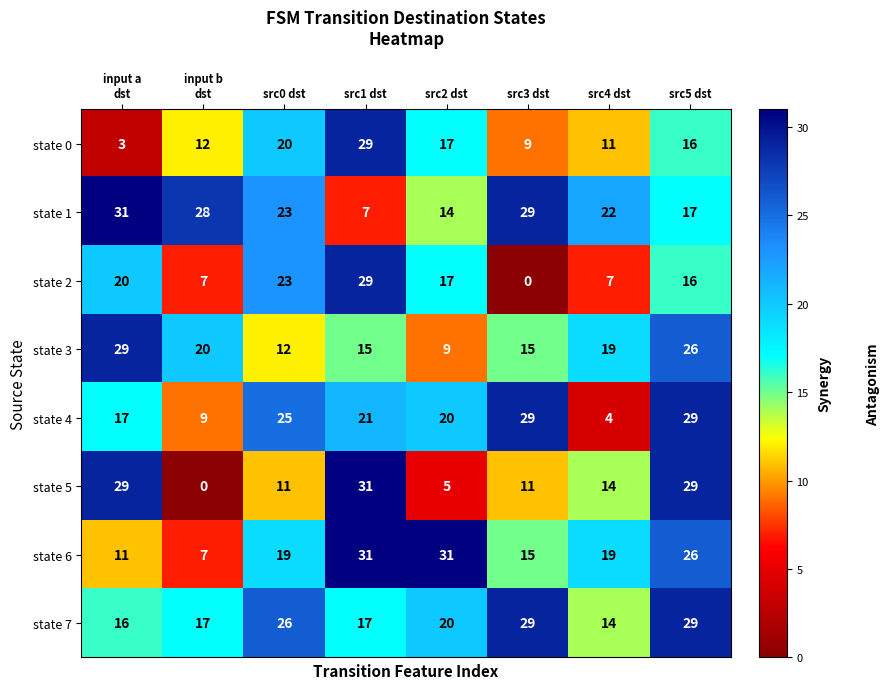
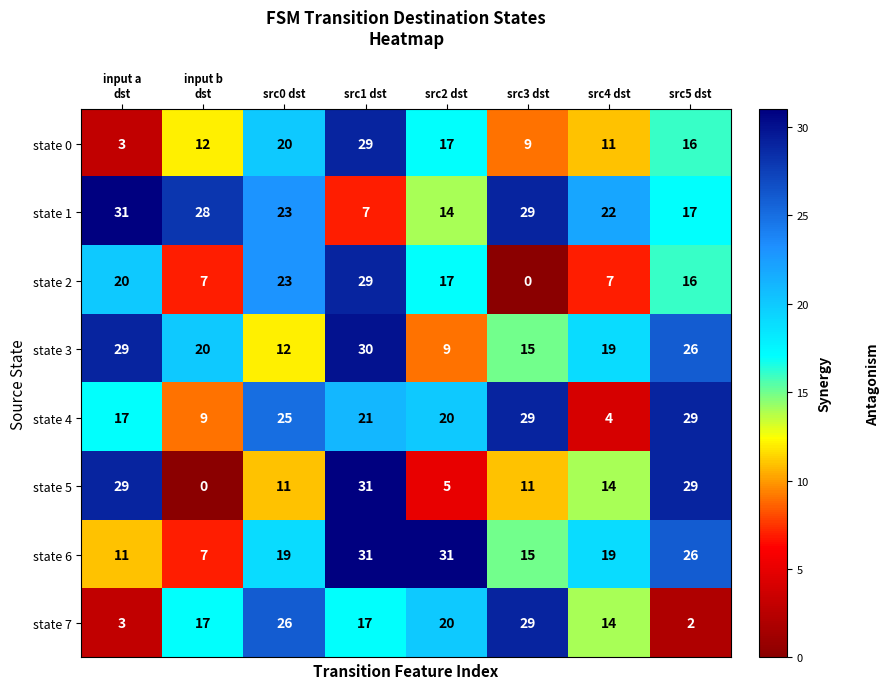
state 3, src1 dst: 15 -> 30
state 7, input a dst: 16 -> 3
state 7, src5 dst: 29 -> 2
